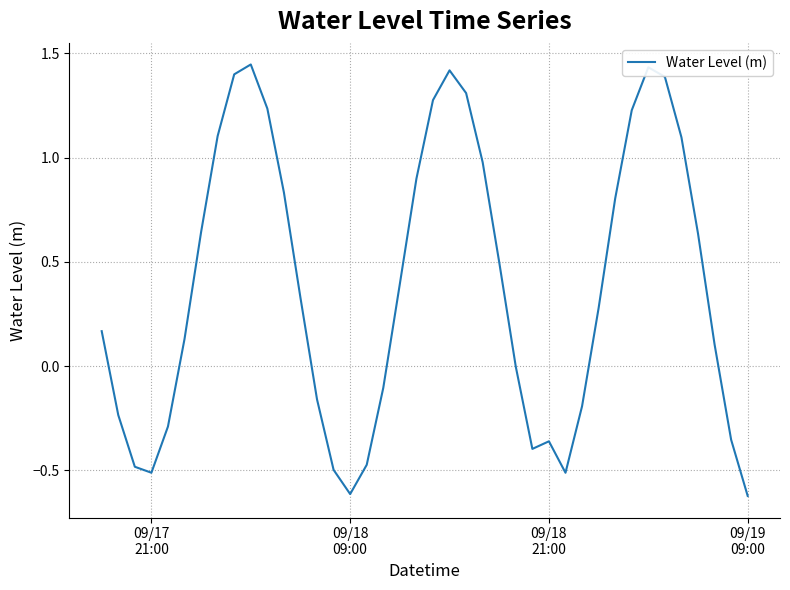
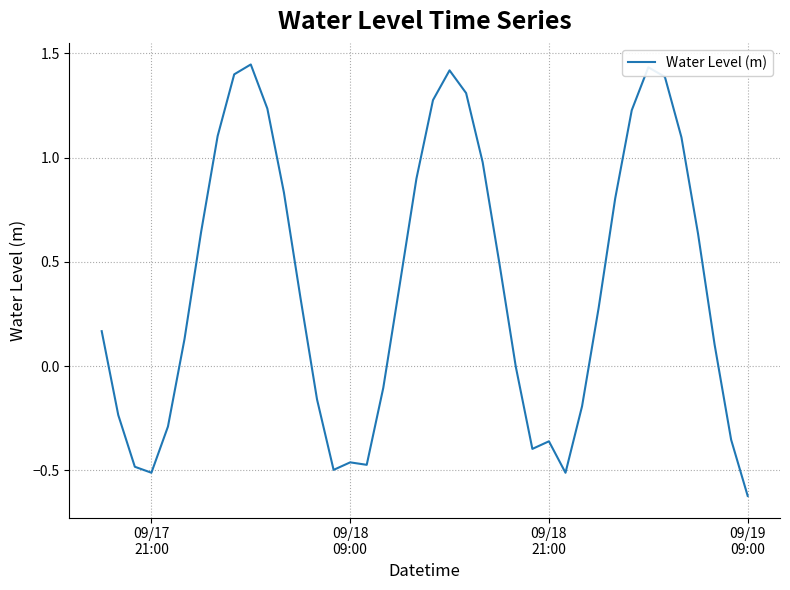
09/18 09:00: -0.61 -> -0.46
